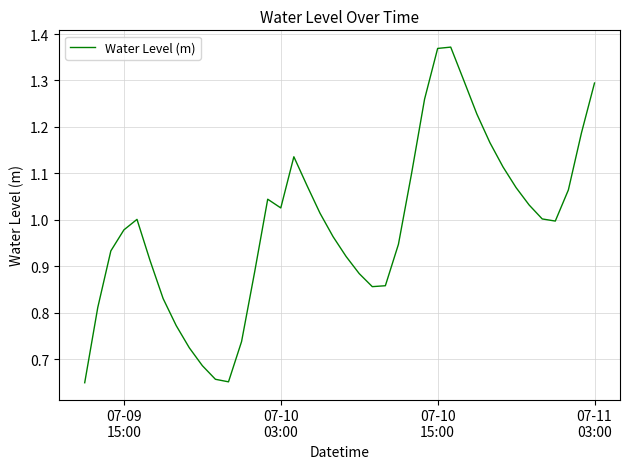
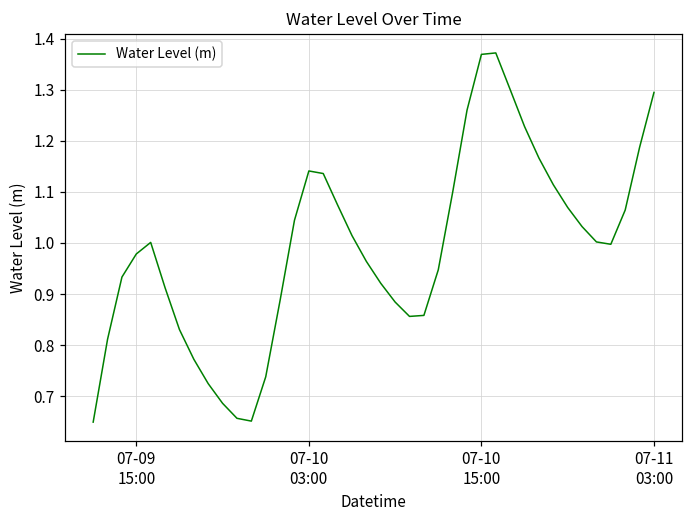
07-10 03:00: 1.03 -> 1.14
